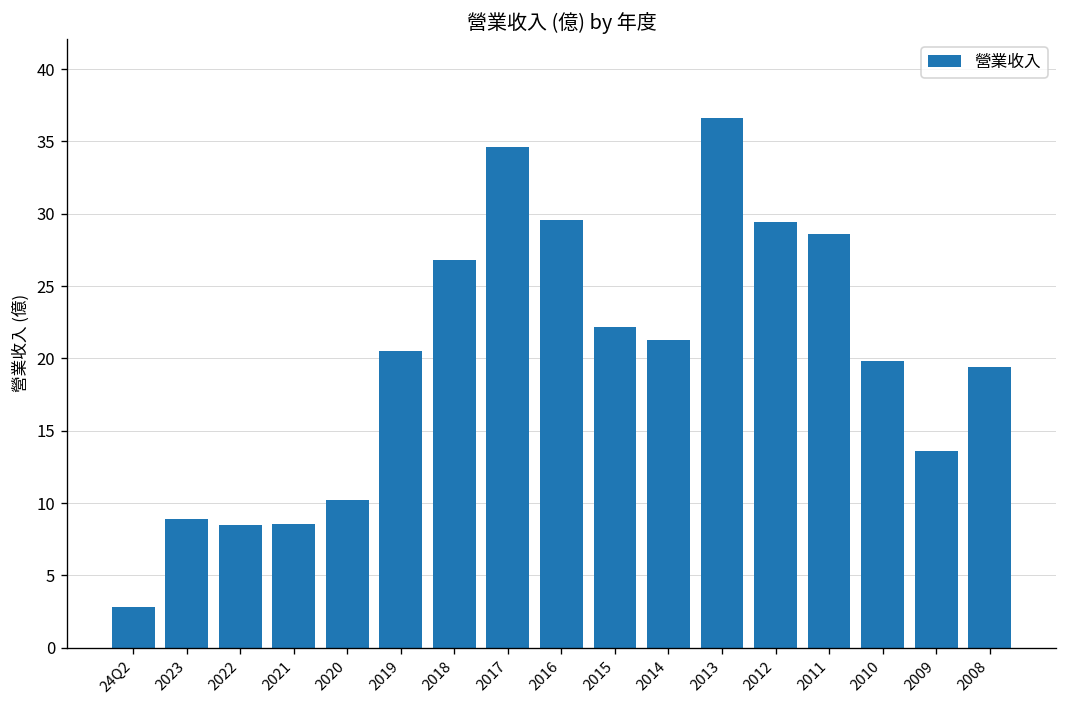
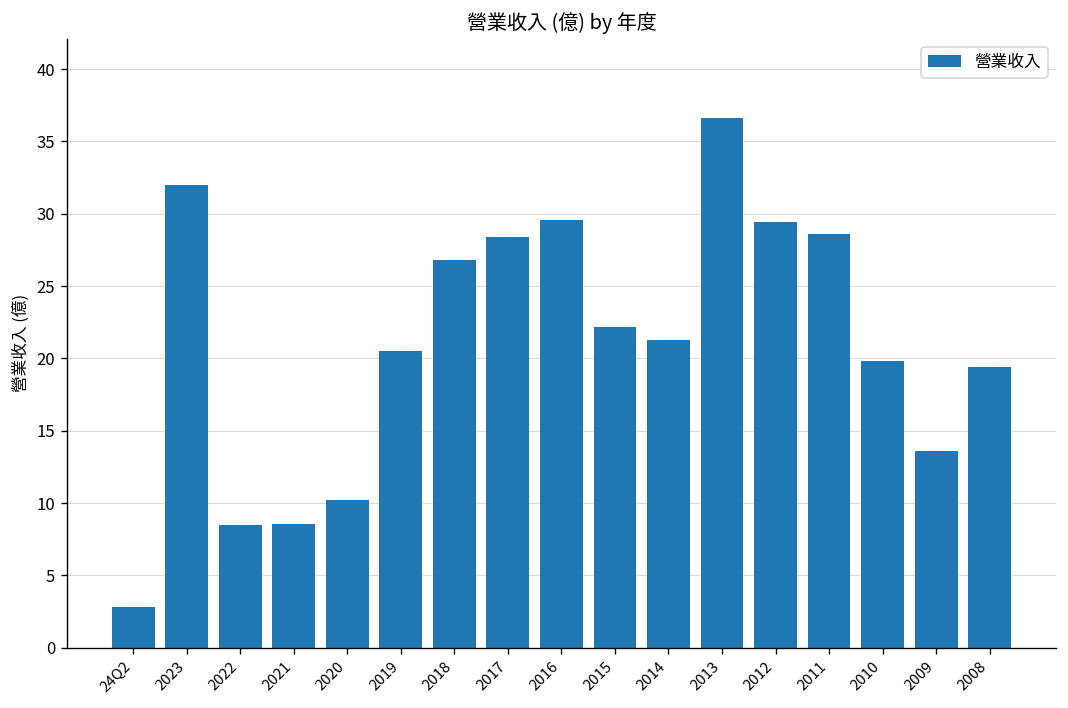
2023: 8.9 -> 32.0
2017: 34.6 -> 28.4
